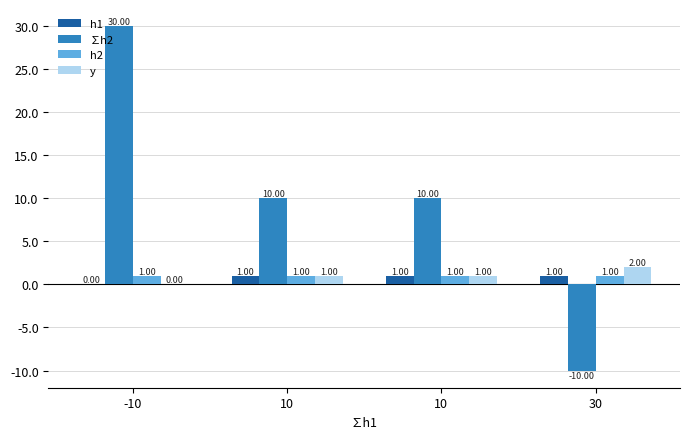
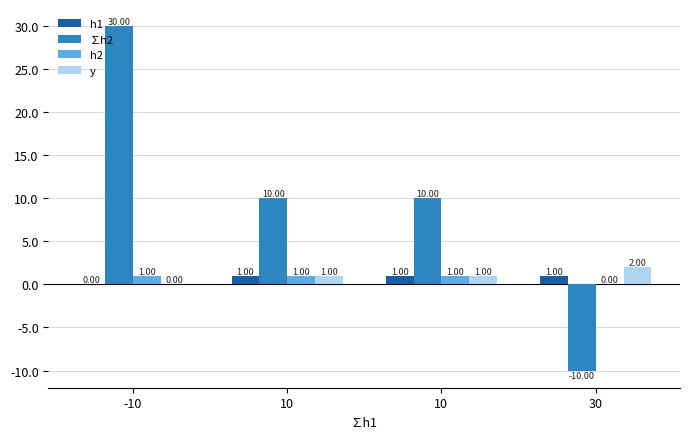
h2, 30: 1.00 -> 0.00
